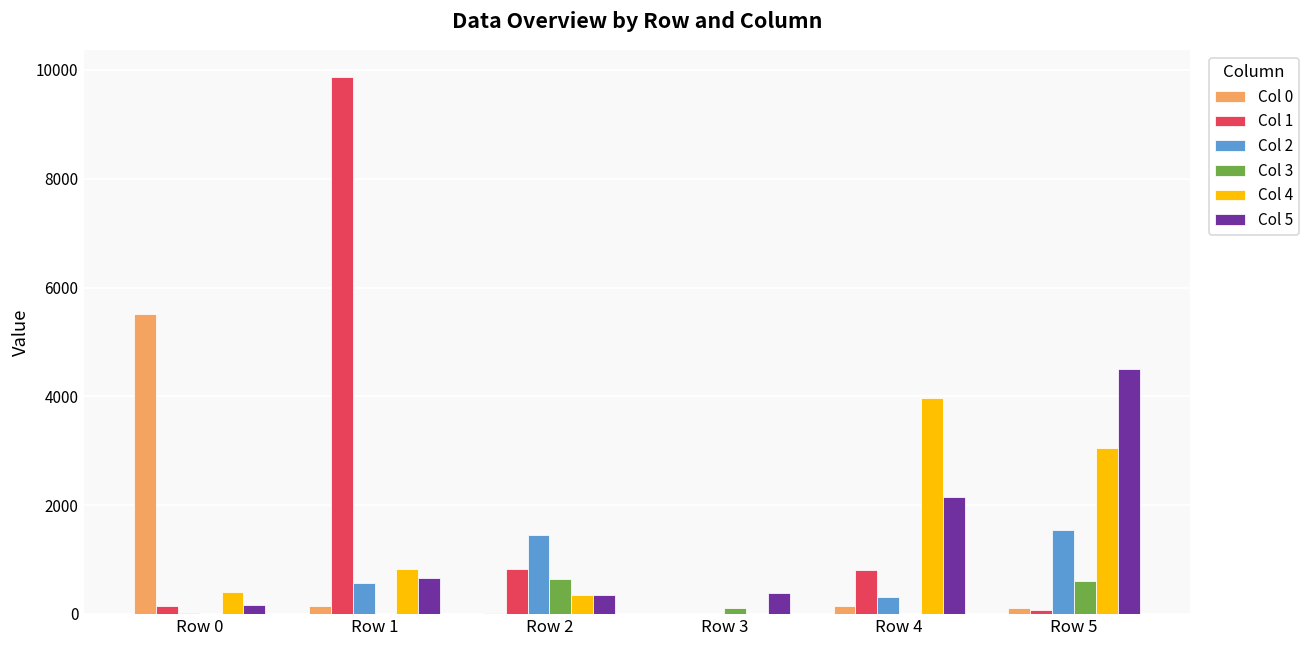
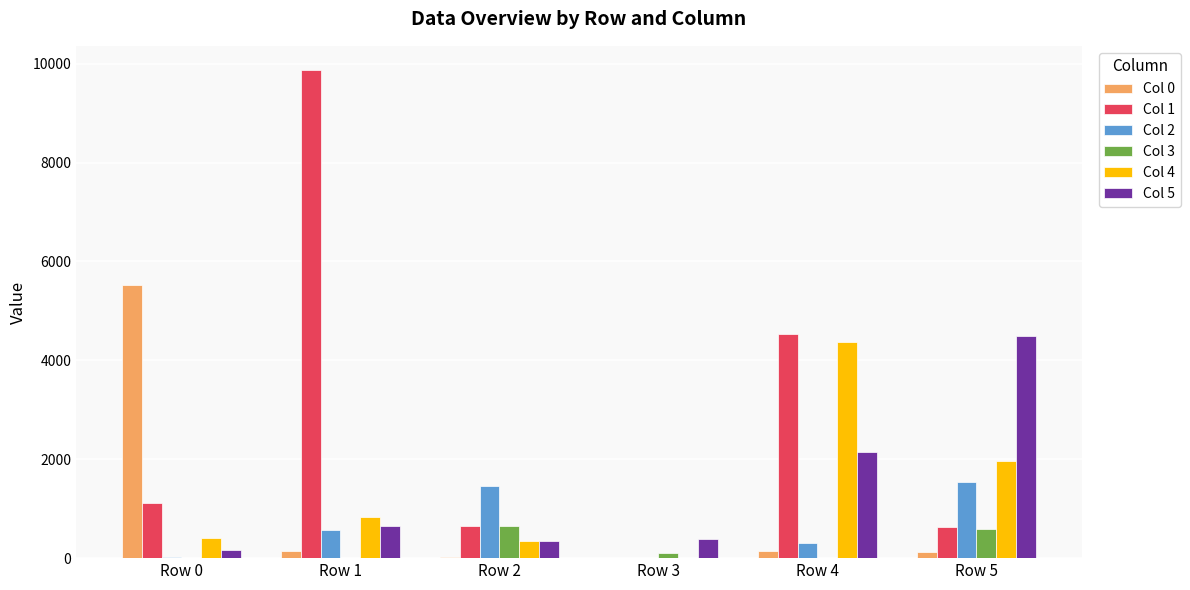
Col 1, Row 0: 100 -> 1100
Col 1, Row 2: 800 -> 600
Col 1, Row 4: 800 -> 4500
Col 4, Row 4: 4000 -> 4400
Col 1, Row 5: 100 -> 600
Col 4, Row 5: 3000 -> 2000
